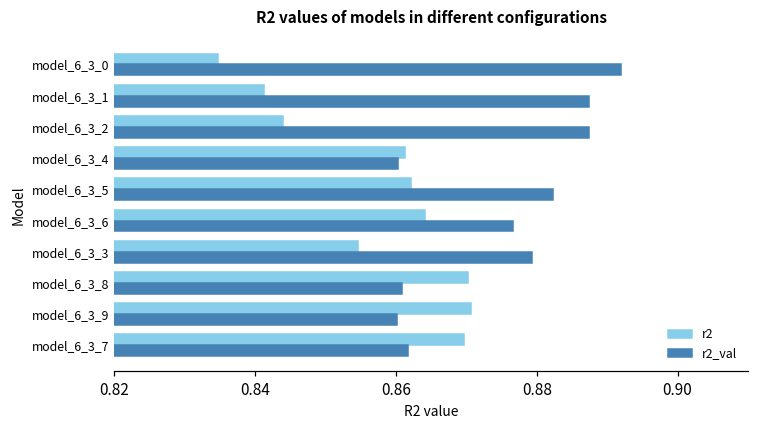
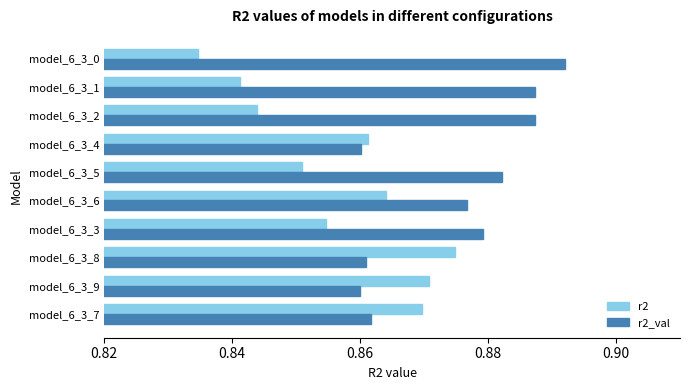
r2, model_6_3_5: 0.862 -> 0.851
r2, model_6_3_8: 0.870 -> 0.875
